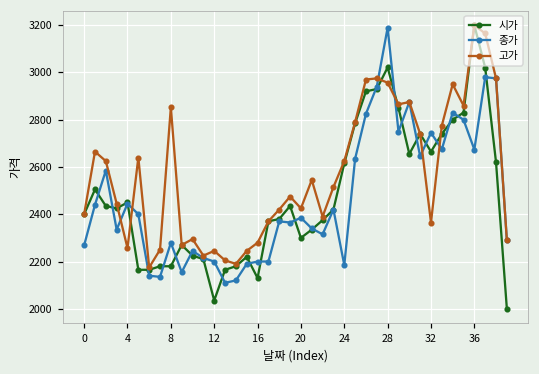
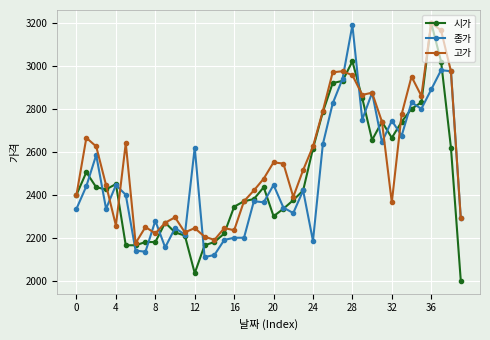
종가, 0: 2270 -> 2340
고가, 8: 2850 -> 2220
종가, 12: 2200 -> 2620
시가, 16: 2130 -> 2340
고가, 16: 2280 -> 2240
종가, 20: 2390 -> 2450
고가, 20: 2430 -> 2550
종가, 36: 2670 -> 2890
